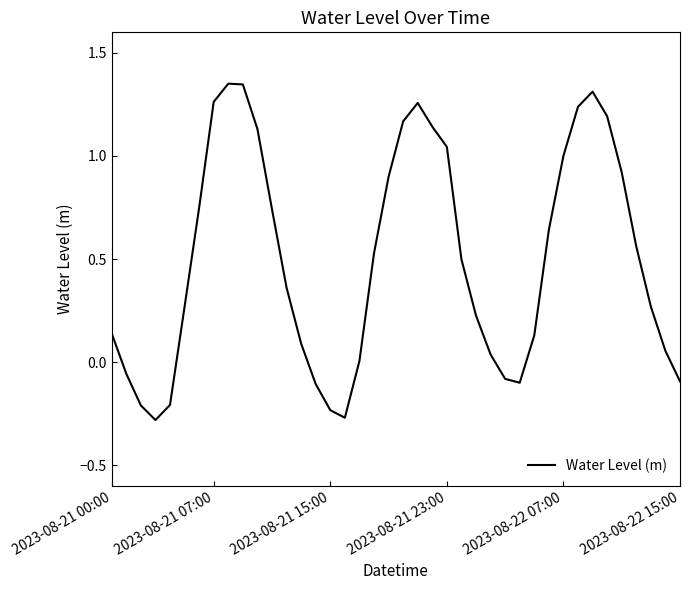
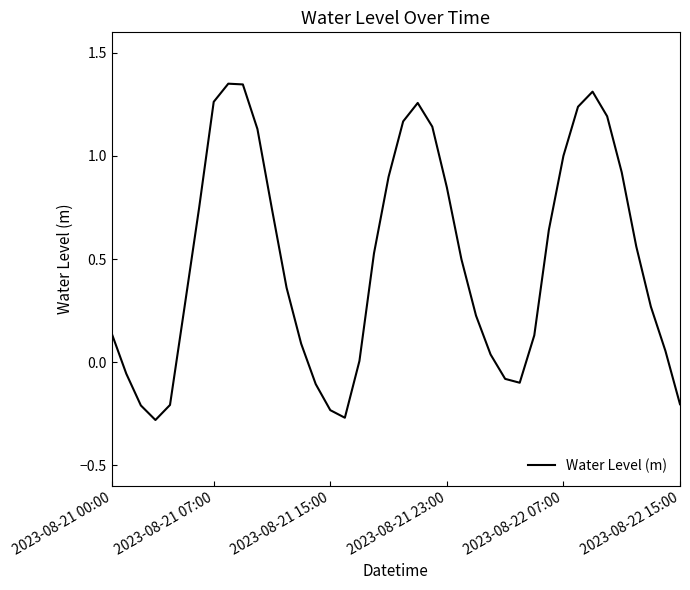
2023-08-21 23:00: 1.04 -> 0.85
2023-08-22 15:00: -0.09 -> -0.20
